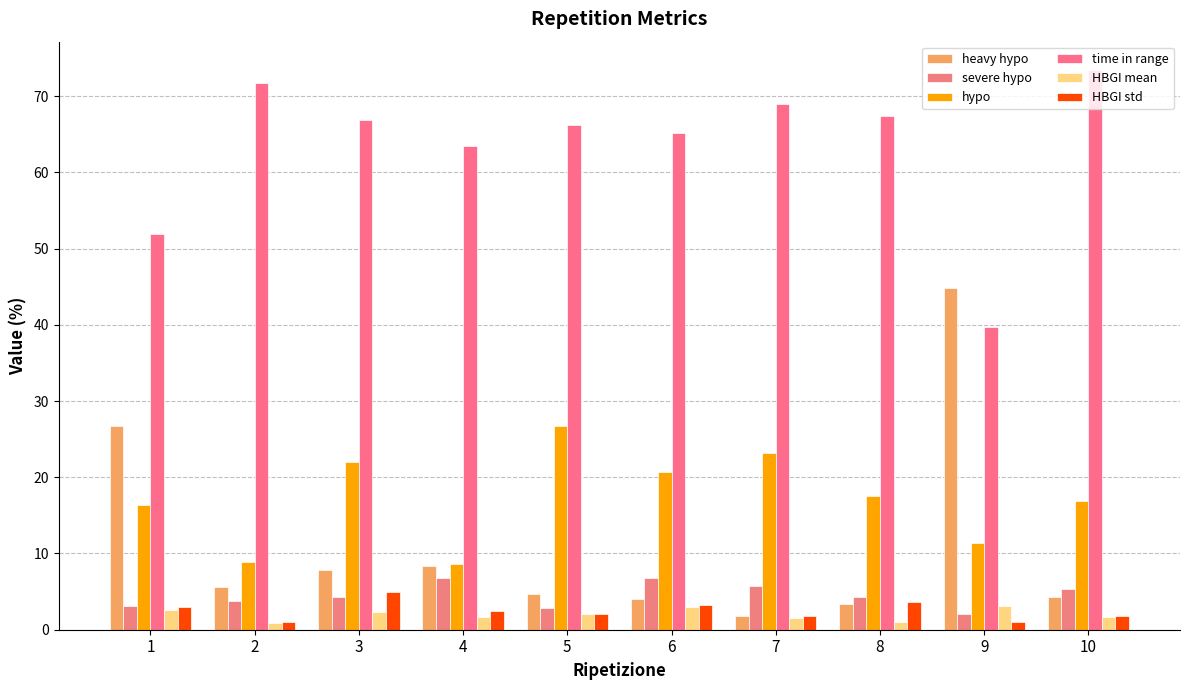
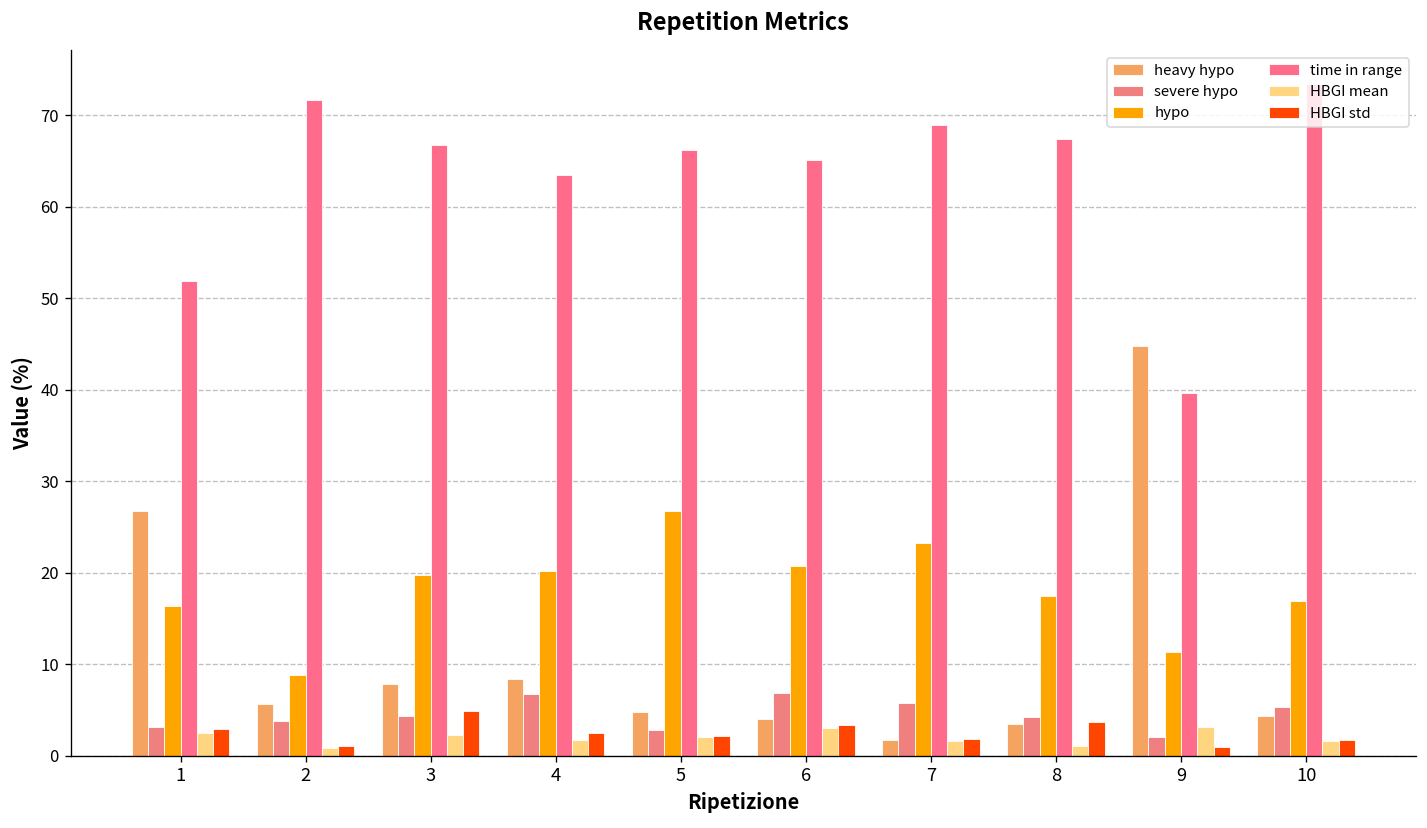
hypo, 3: 22 -> 20
hypo, 4: 9 -> 20
